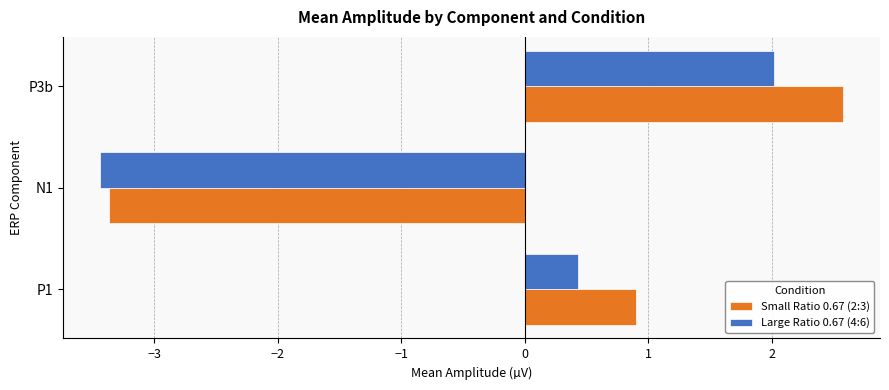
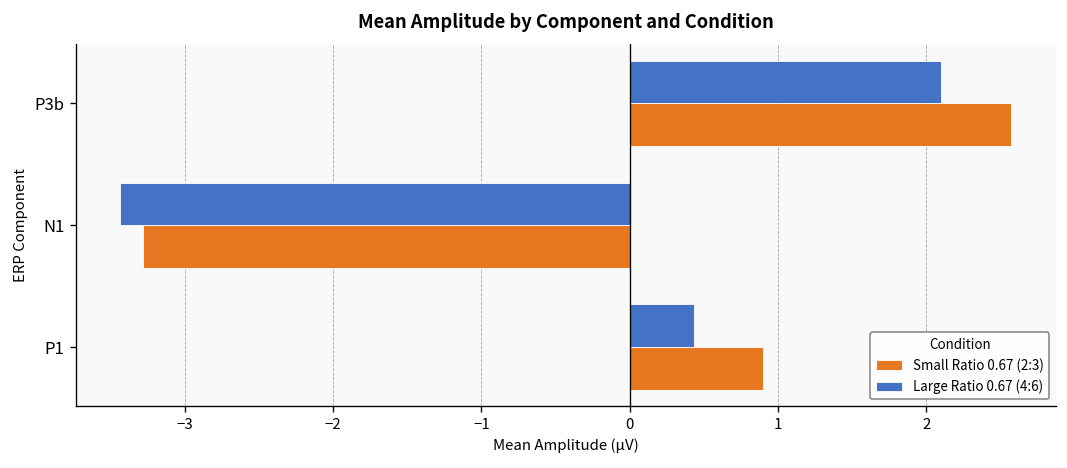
Large Ratio 0.67 (4:6), P3b: 2.02 -> 2.10
Small Ratio 0.67 (2:3), N1: -3.37 -> -3.28
